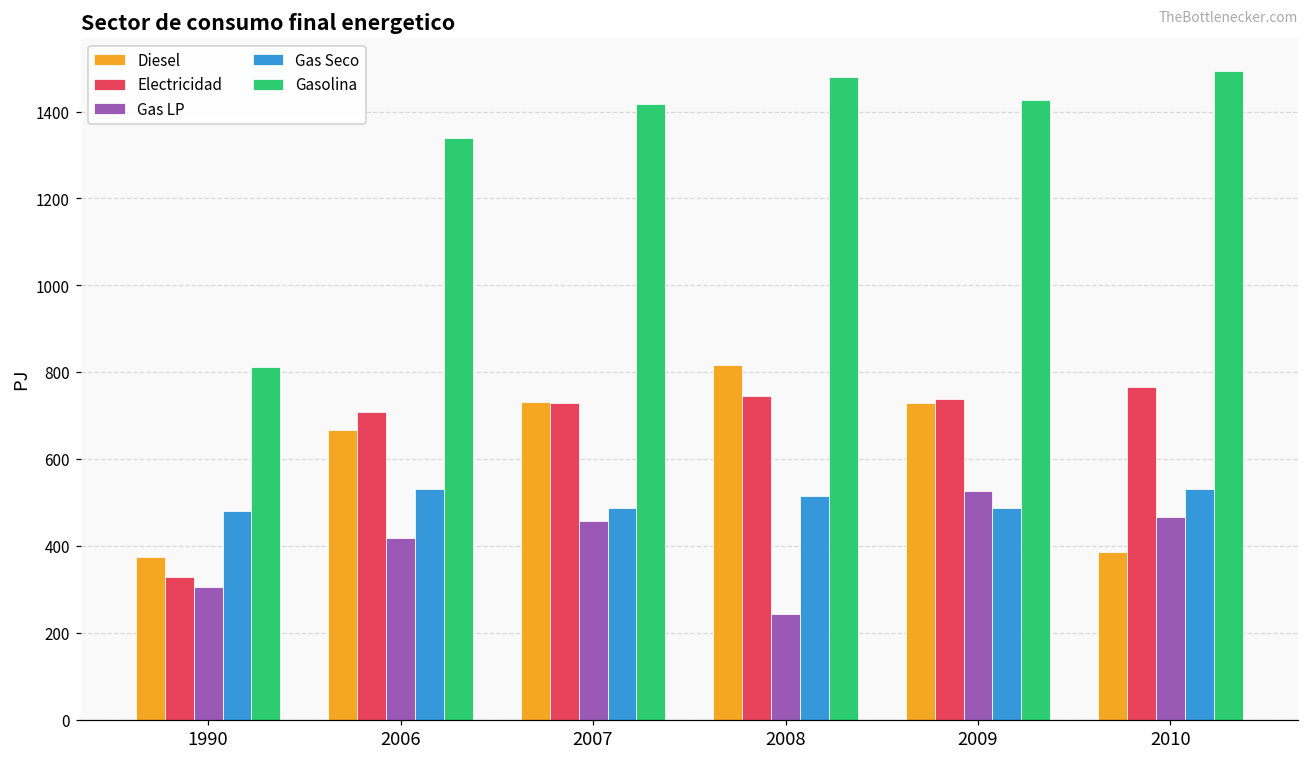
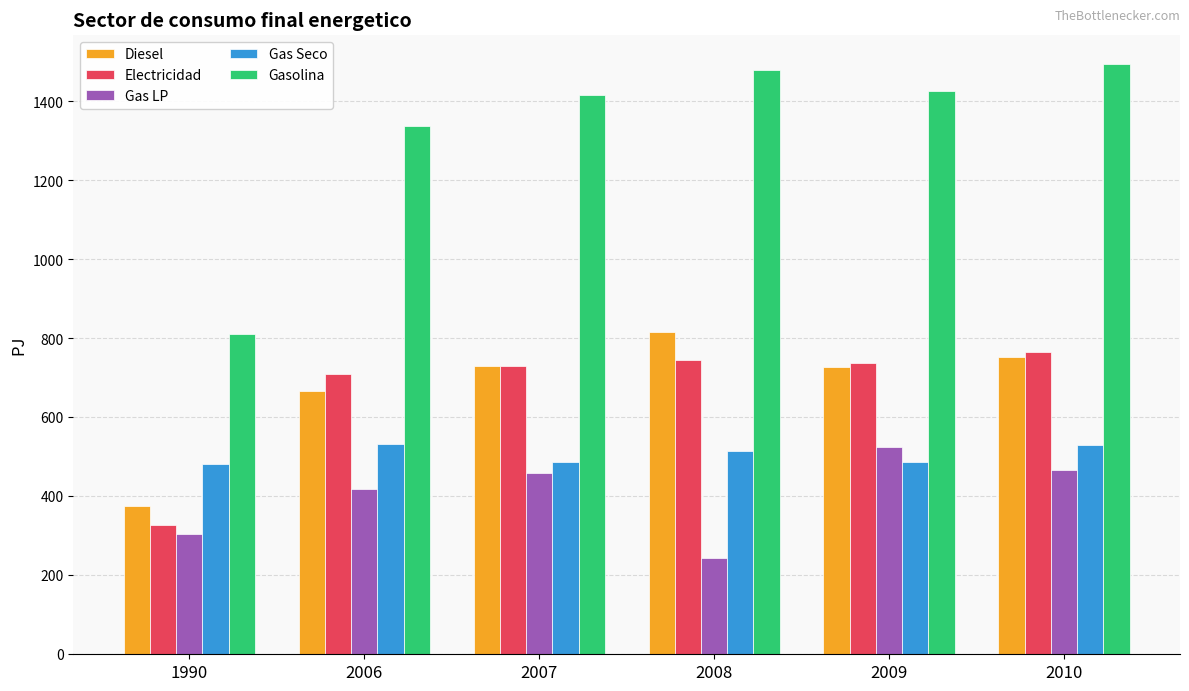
Diesel, 2010: 390 -> 750
